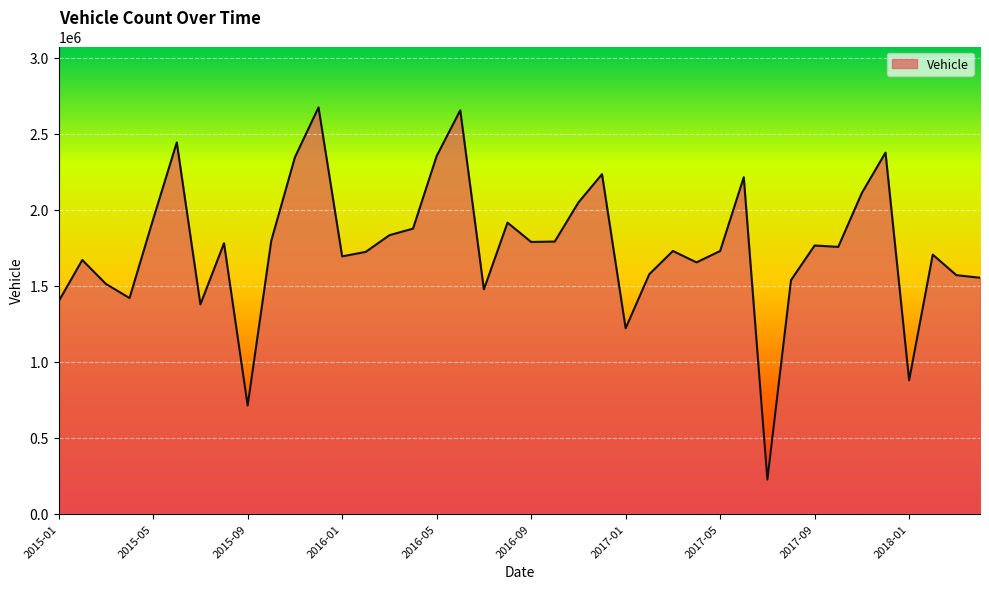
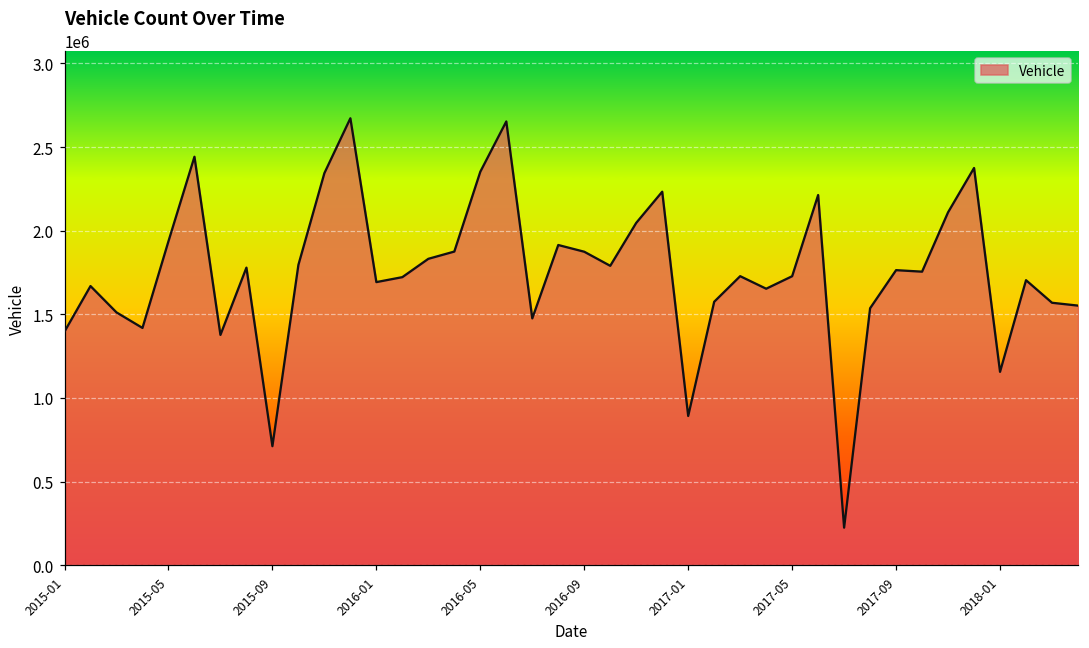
2016-09: 1790000 -> 1870000
2017-01: 1220000 -> 890000
2018-01: 880000 -> 1160000
